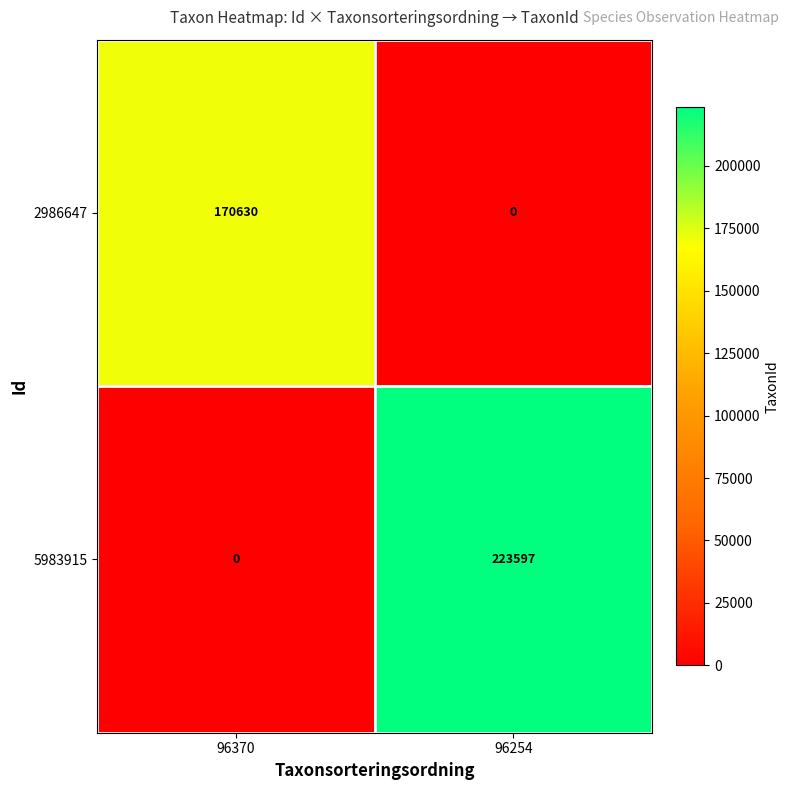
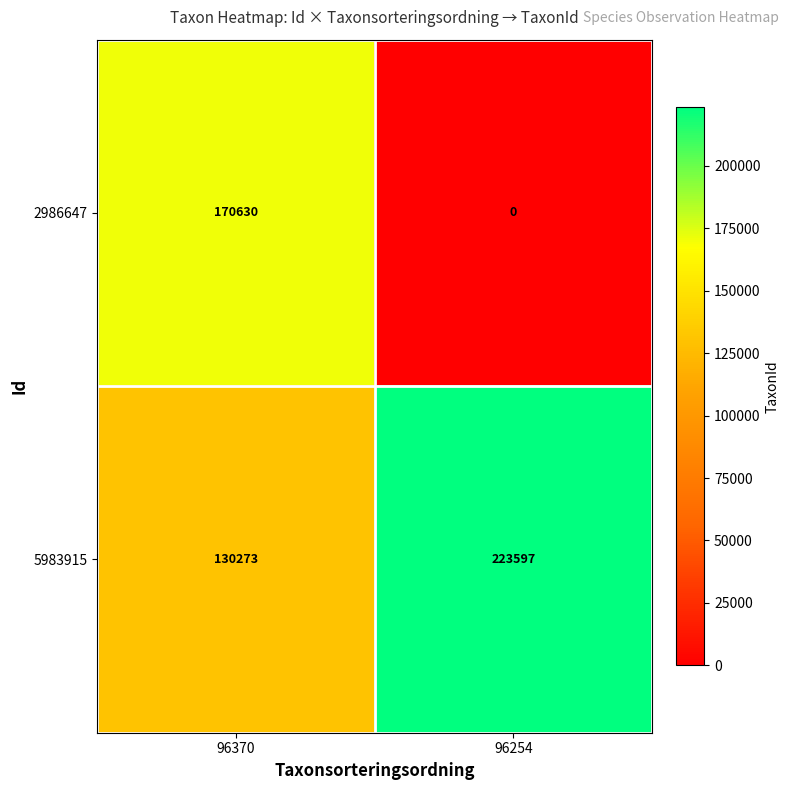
5983915, 96370: 0 -> 130273
